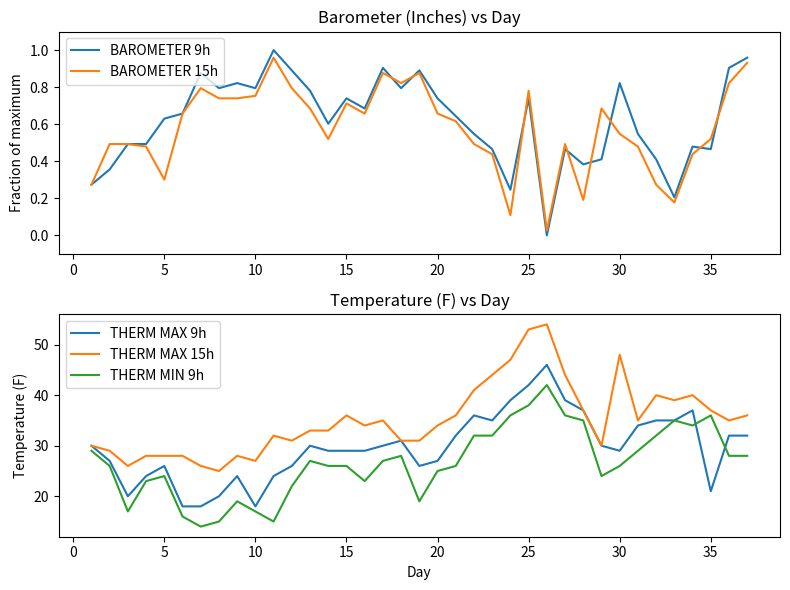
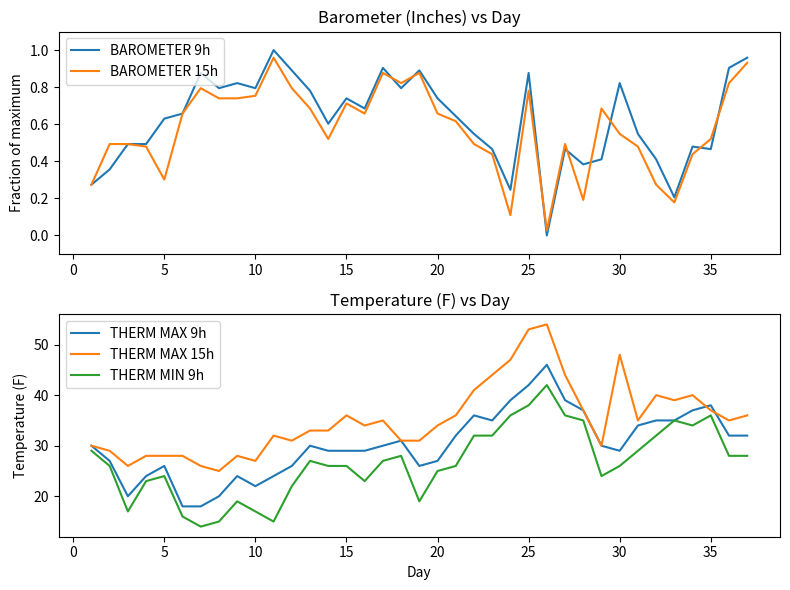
Barometer (Inches) vs Day, BAROMETER 9h, 25: 0.74 -> 0.88
Temperature (F) vs Day, THERM MAX 9h, 10: 18 -> 22
Temperature (F) vs Day, THERM MAX 9h, 35: 21 -> 38
